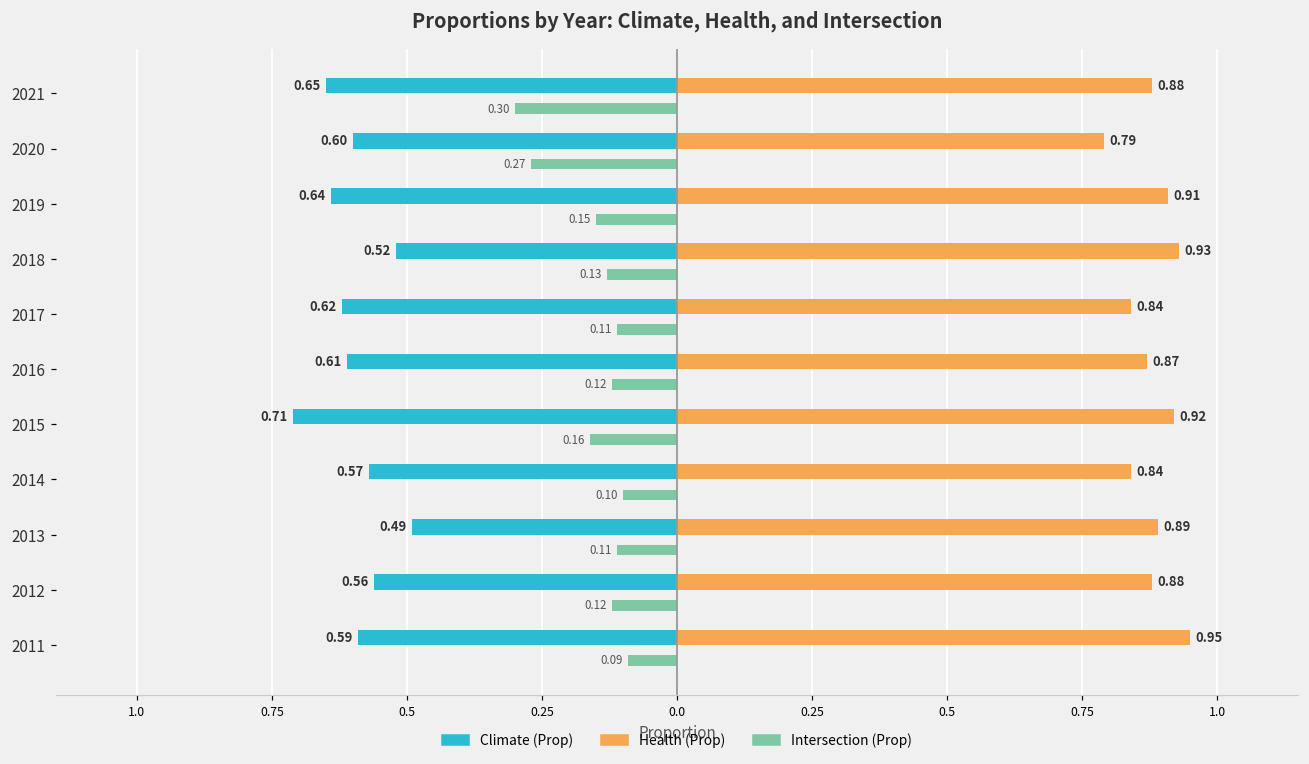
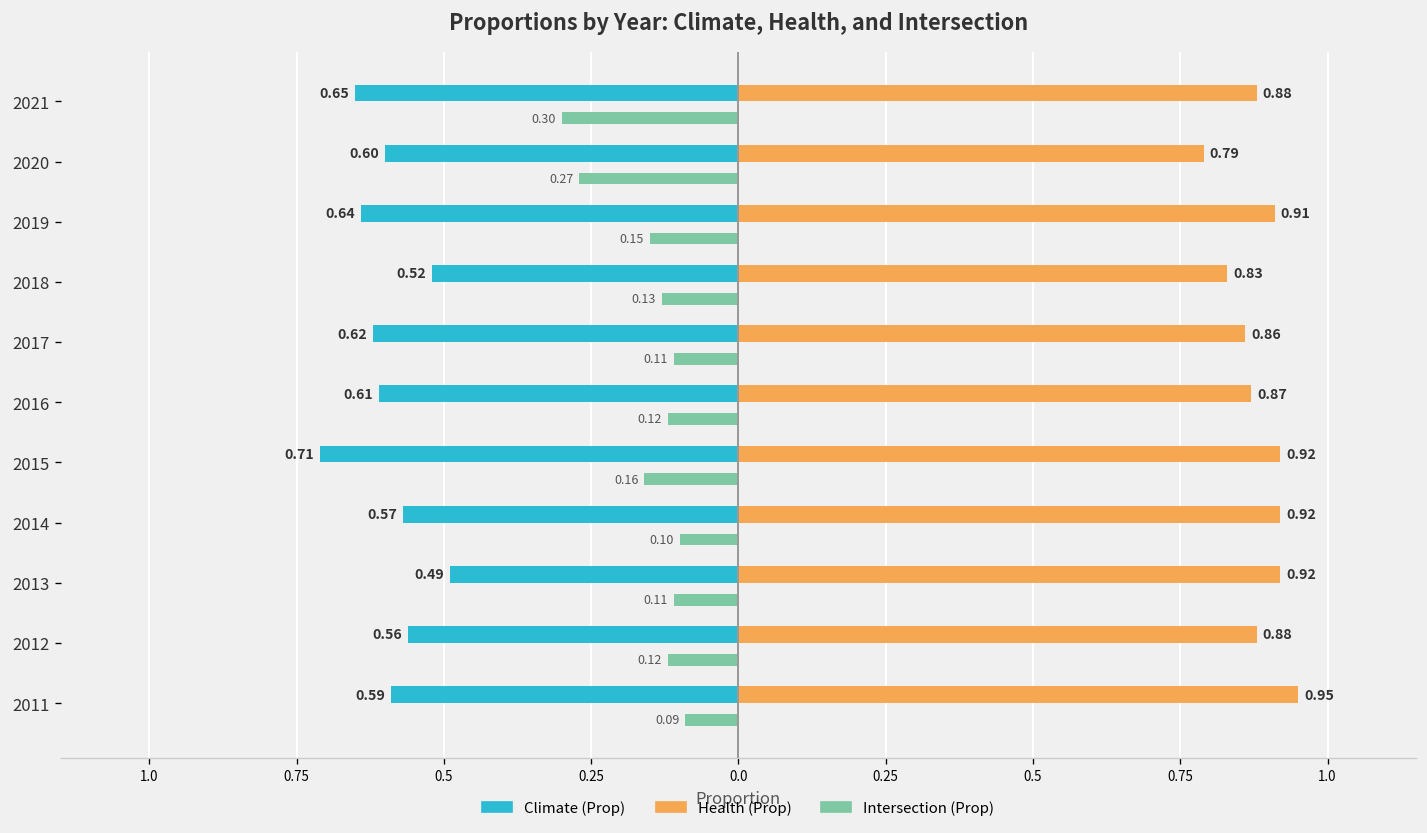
Health (Prop), 2018: 0.93 -> 0.83
Health (Prop), 2017: 0.84 -> 0.86
Health (Prop), 2014: 0.84 -> 0.92
Health (Prop), 2013: 0.89 -> 0.92
